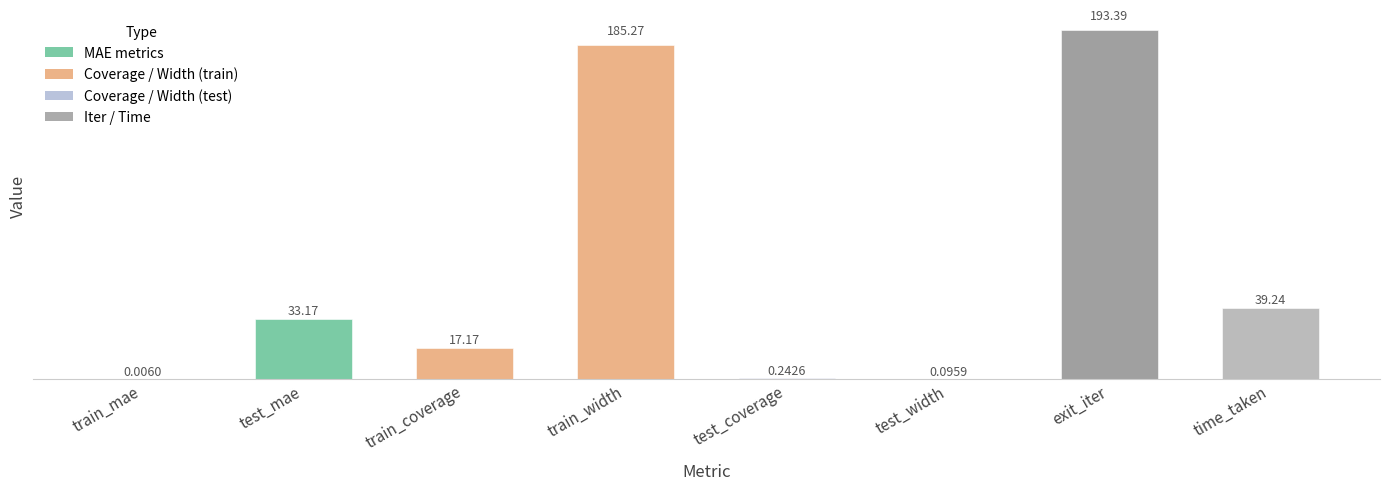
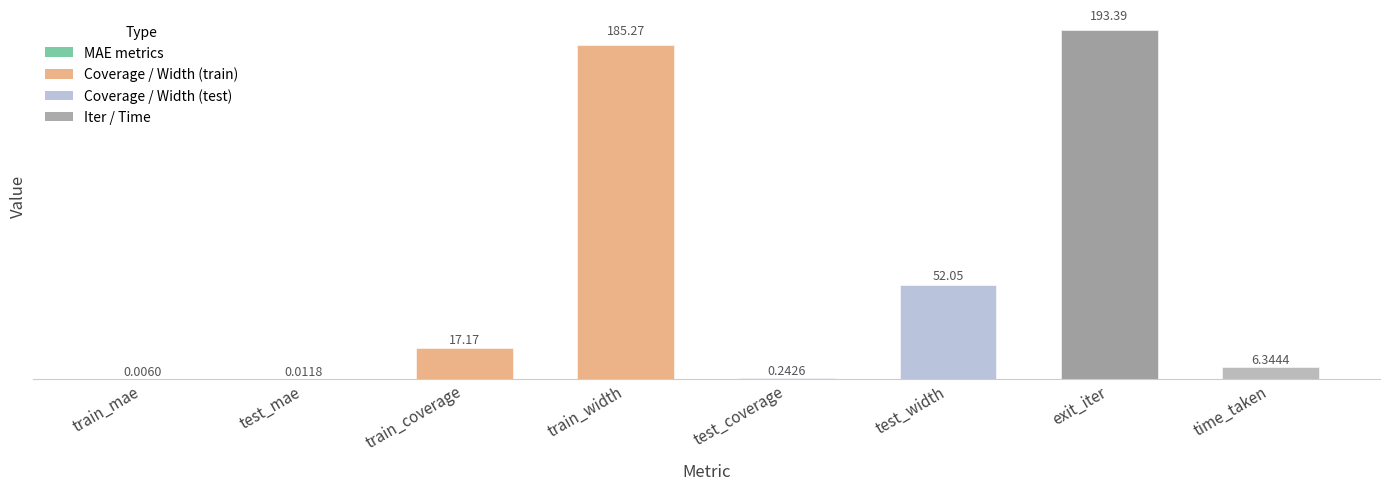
test_mae: 33.17 -> 0.0118
test_width: 0.0959 -> 52.05
time_taken: 39.24 -> 6.3444
